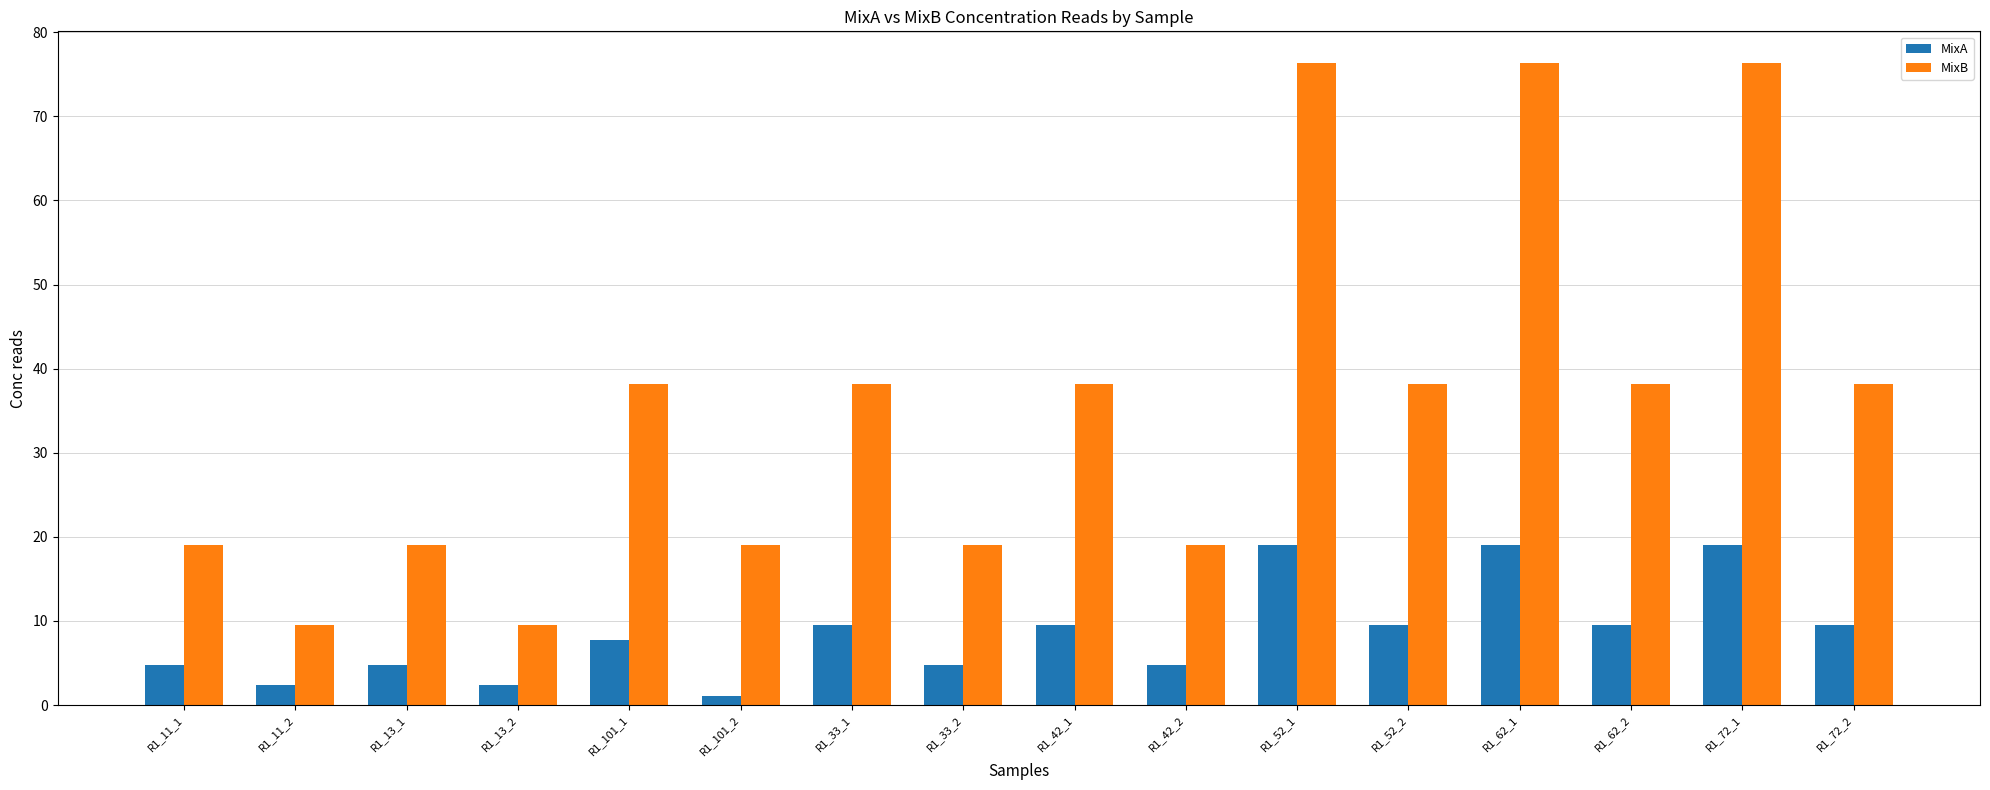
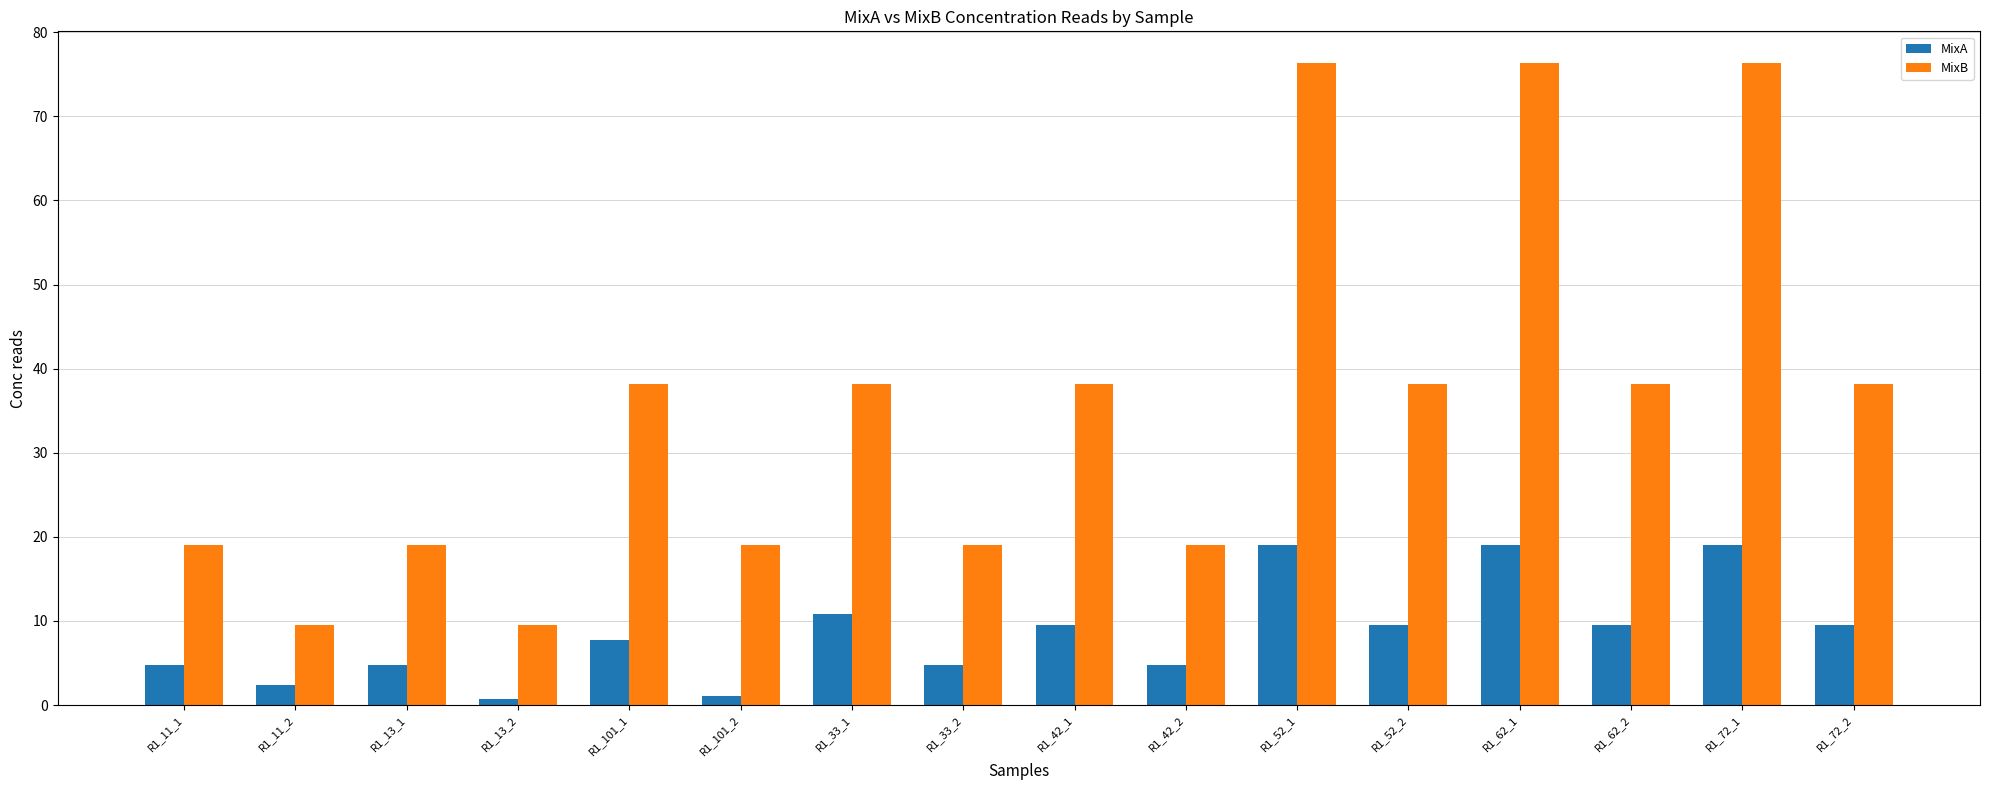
MixA, R1_13_2: 2 -> 1
MixA, R1_33_1: 10 -> 11
